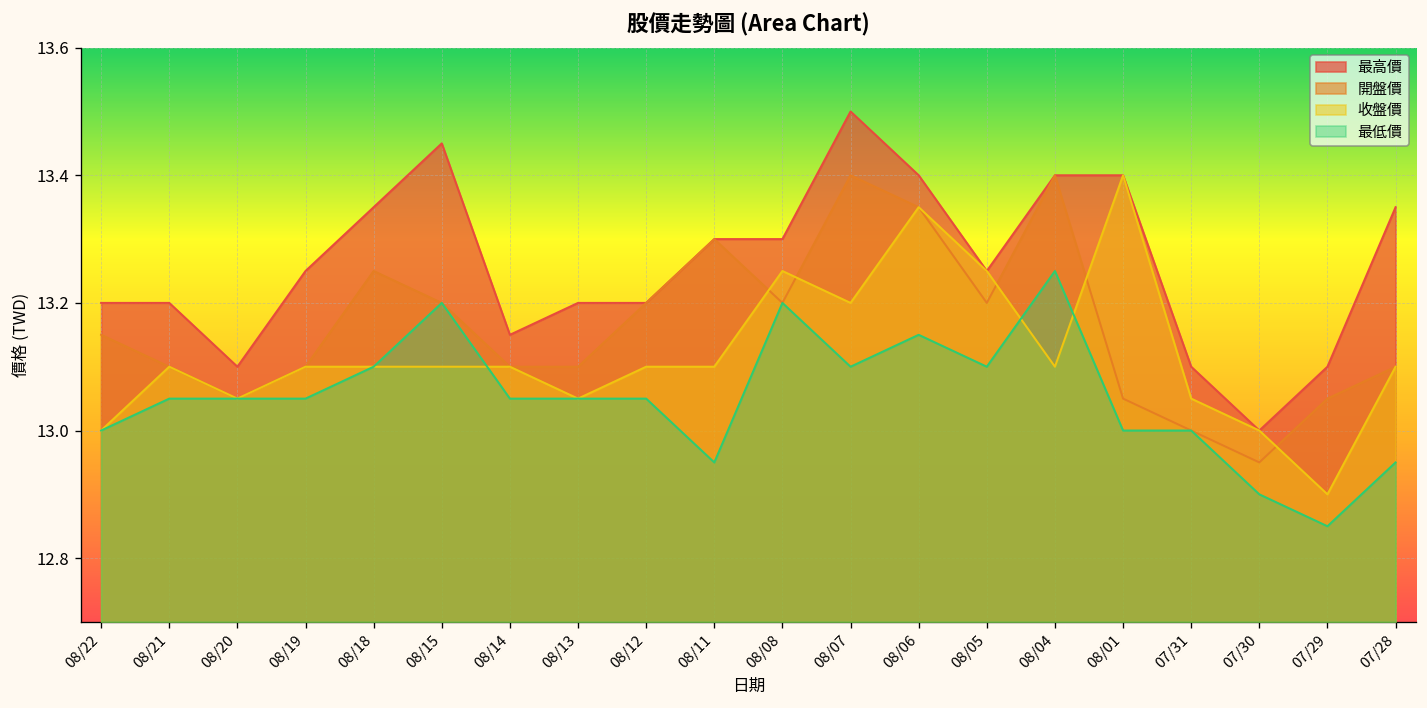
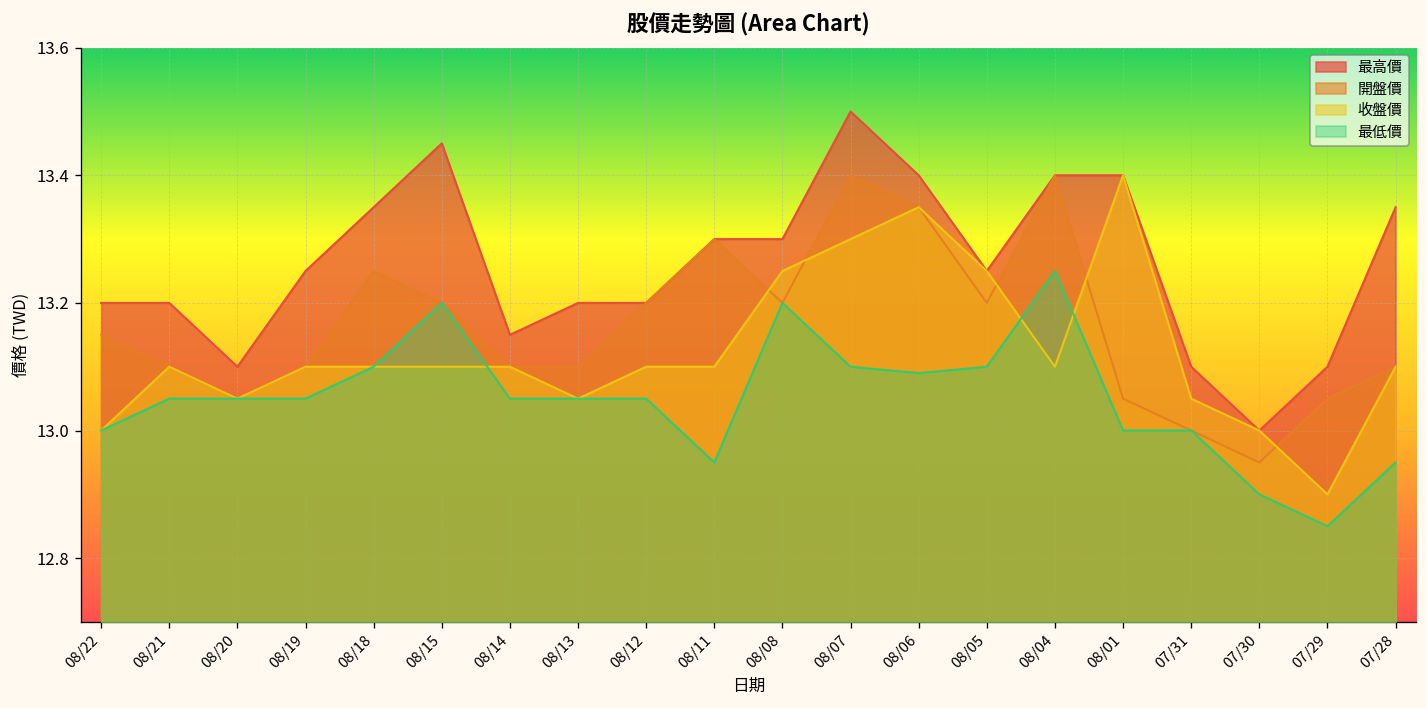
收盤價, 08/07: 13.2 -> 13.3
最低價, 08/06: 13.15 -> 13.09
